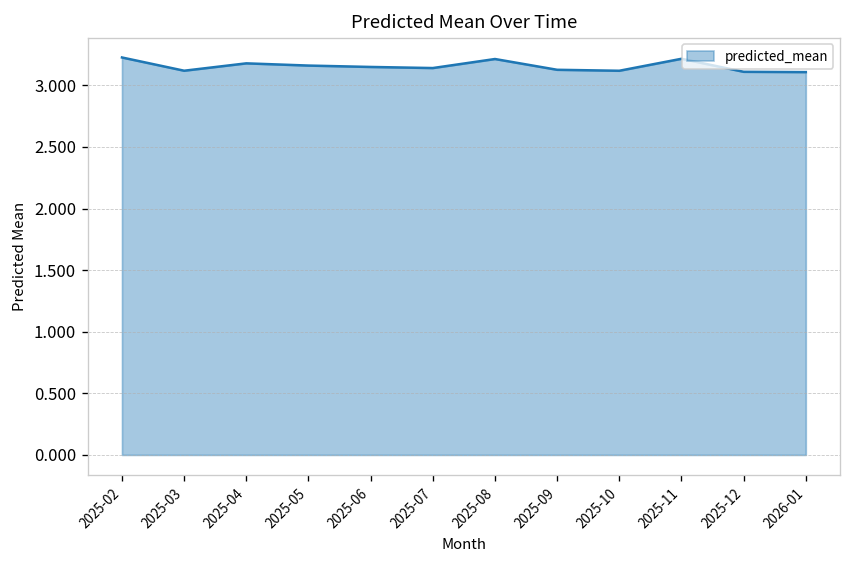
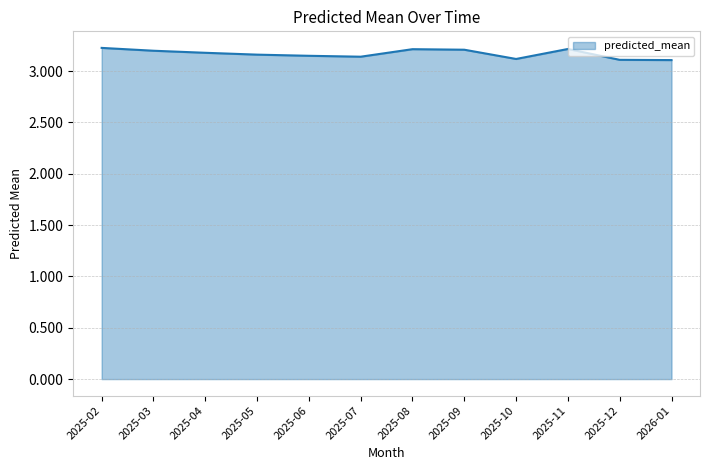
2025-03: 3.12 -> 3.20
2025-09: 3.13 -> 3.21
